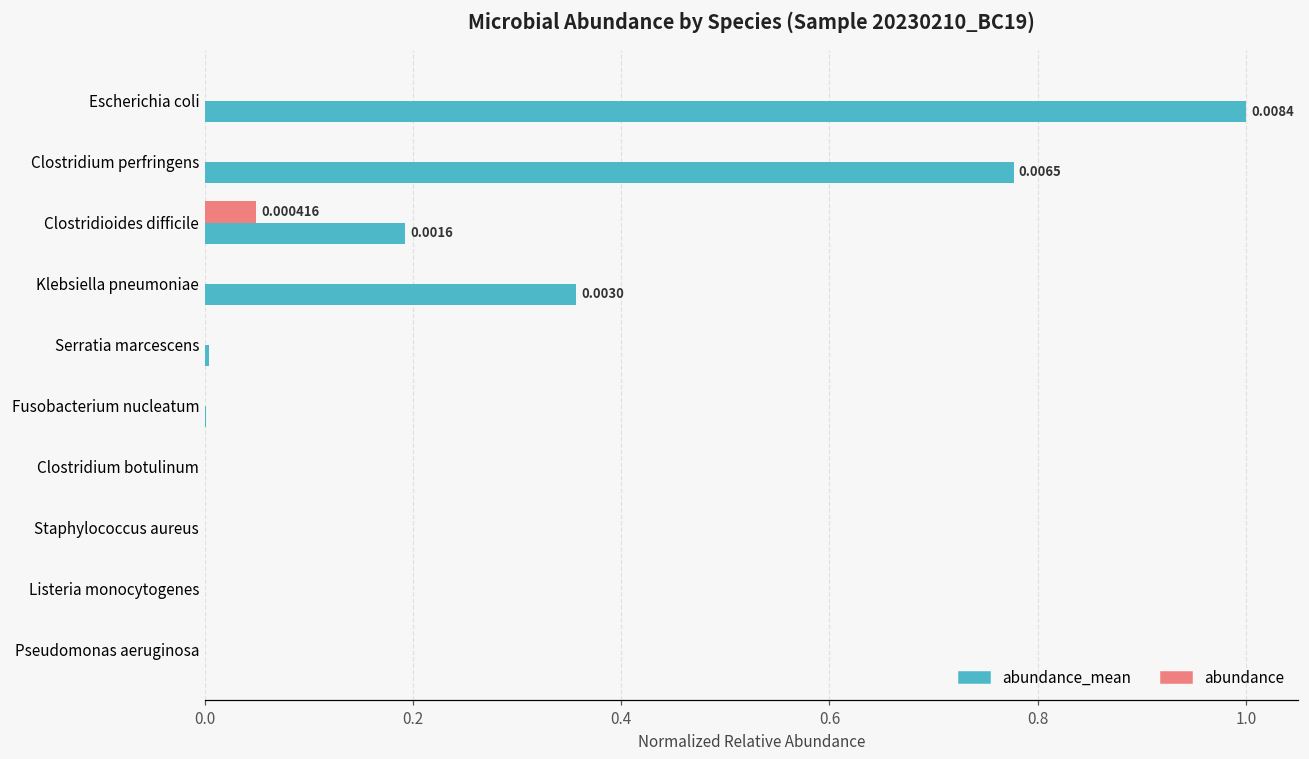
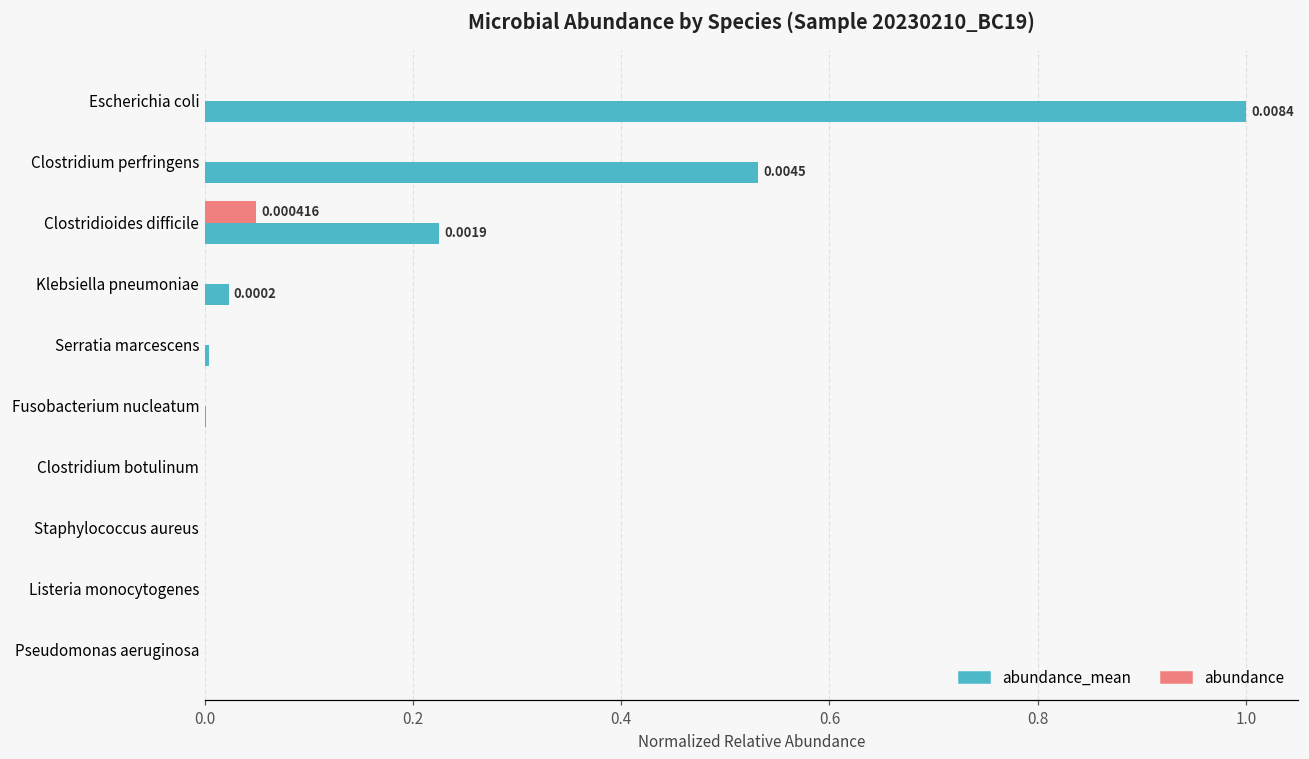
abundance_mean, Clostridium perfringens: 0.0065 -> 0.0045
abundance_mean, Clostridioides difficile: 0.0016 -> 0.0019
abundance_mean, Klebsiella pneumoniae: 0.0030 -> 0.0002
